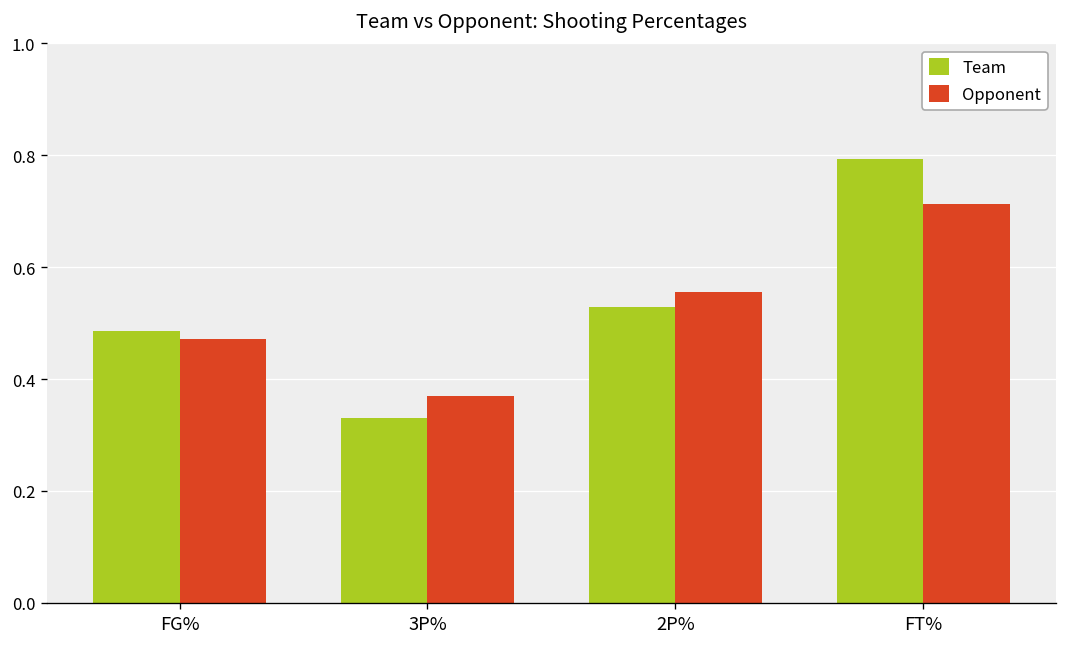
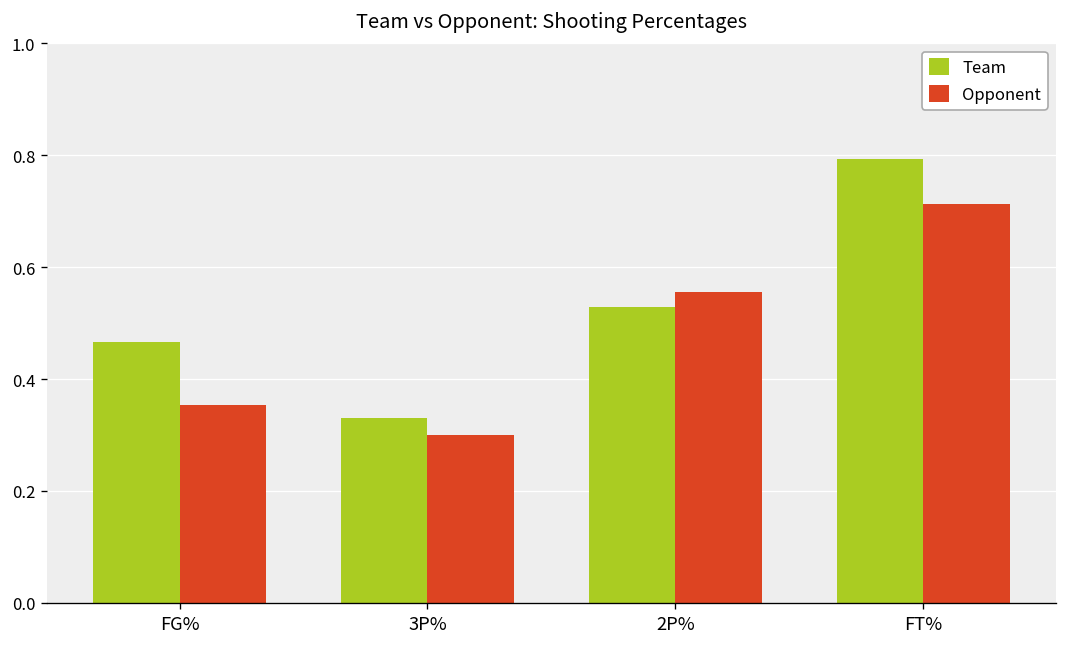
Team, FG%: 0.49 -> 0.47
Opponent, FG%: 0.47 -> 0.35
Opponent, 3P%: 0.37 -> 0.30
